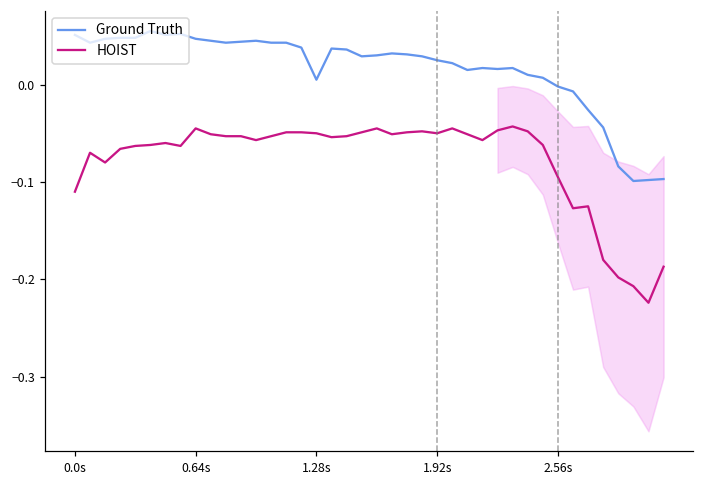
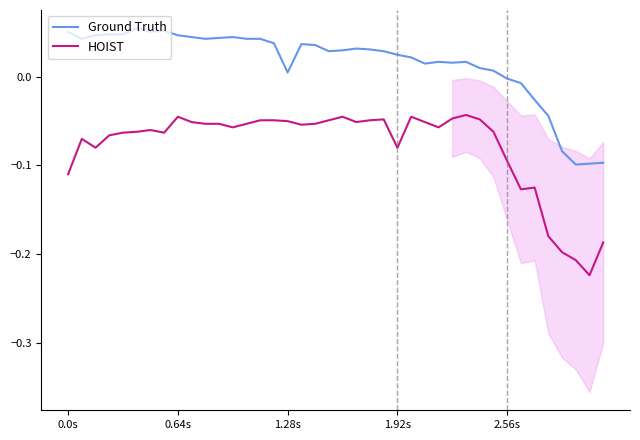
HOIST, 1.92s: -0.05 -> -0.08
